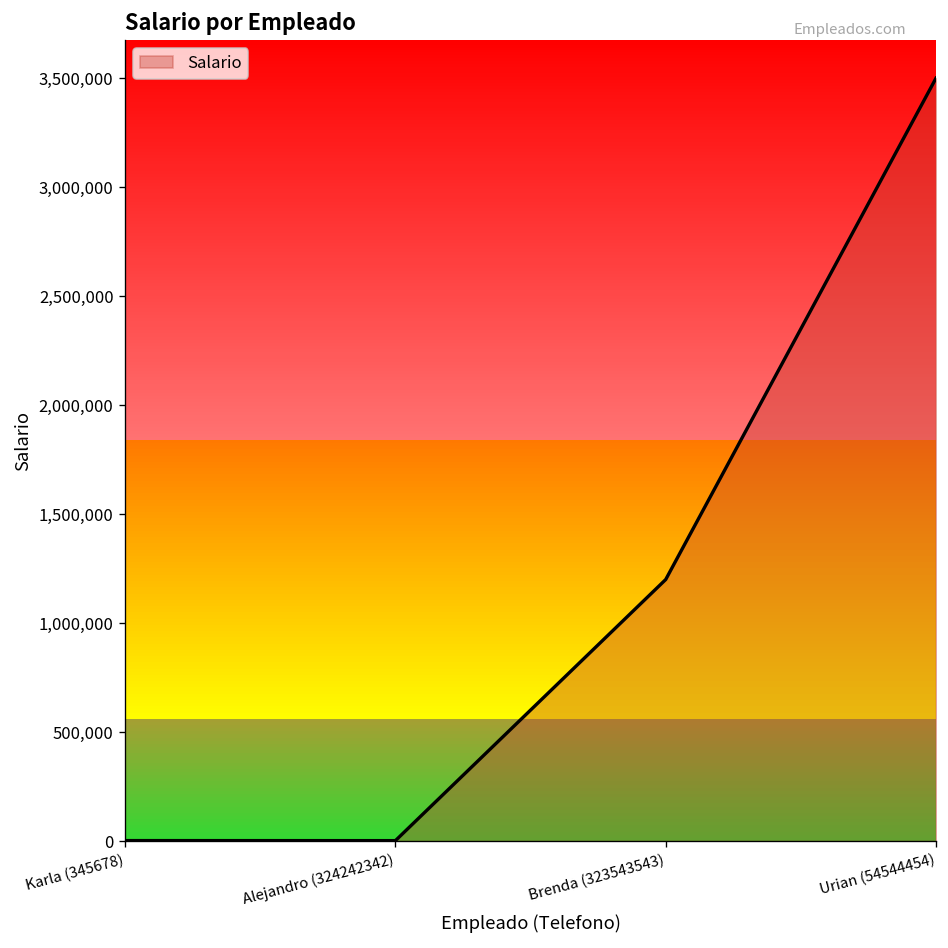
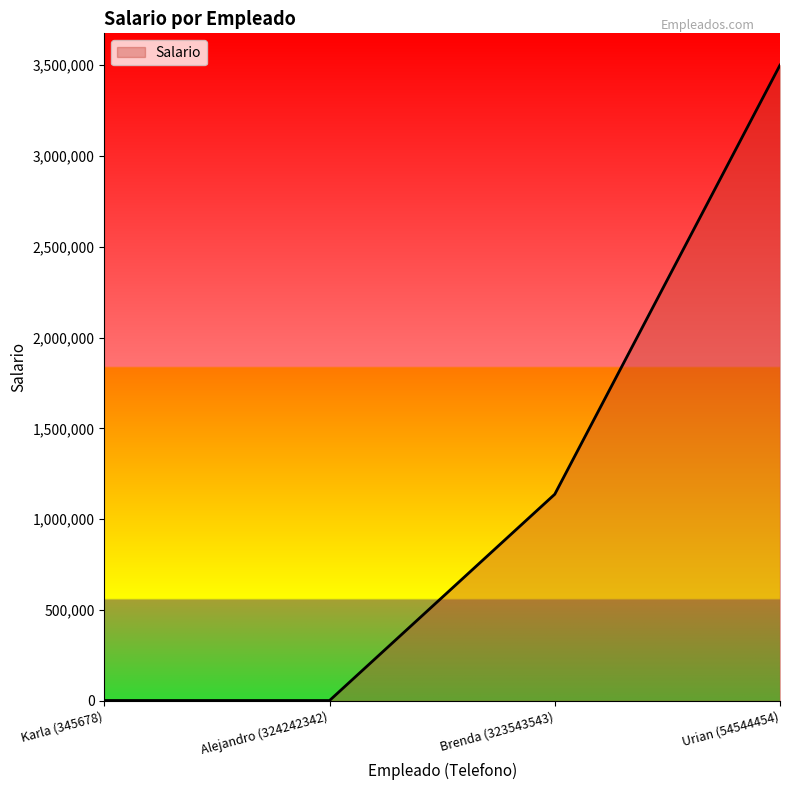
Brenda (323543543): 1,200,000 -> 1,140,000
